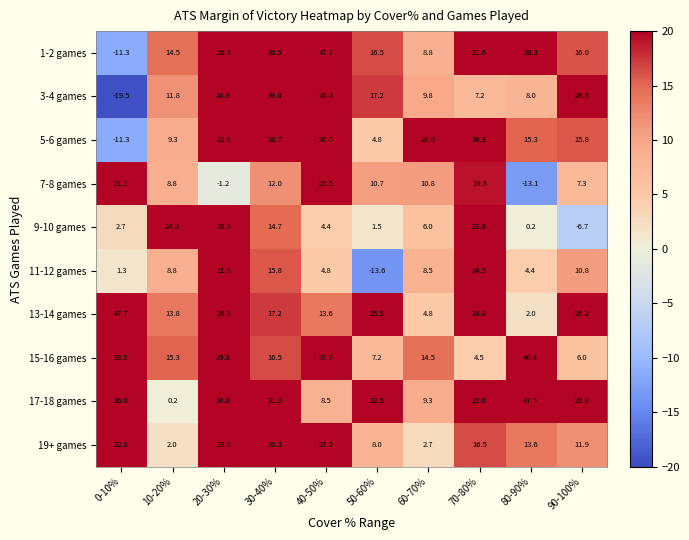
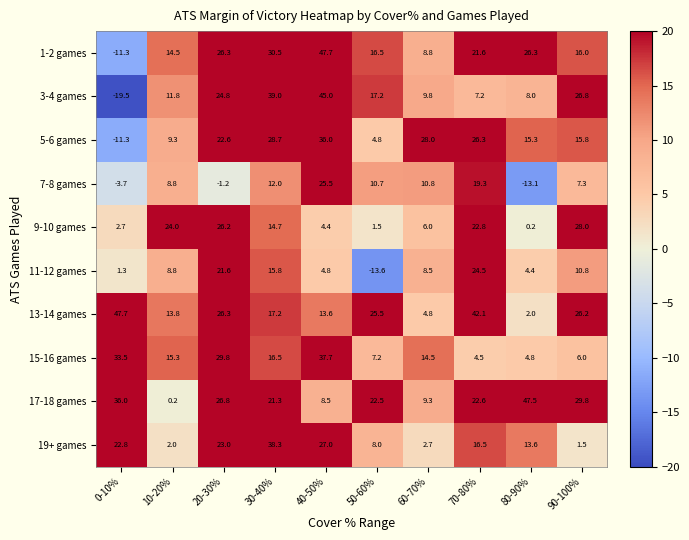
7-8 games, 0-10%: 21.1 -> -3.7
9-10 games, 90-100%: -6.7 -> 28.0
13-14 games, 70-80%: 24.8 -> 42.1
15-16 games, 80-90%: 40.4 -> 4.8
19+ games, 90-100%: 11.9 -> 1.5
